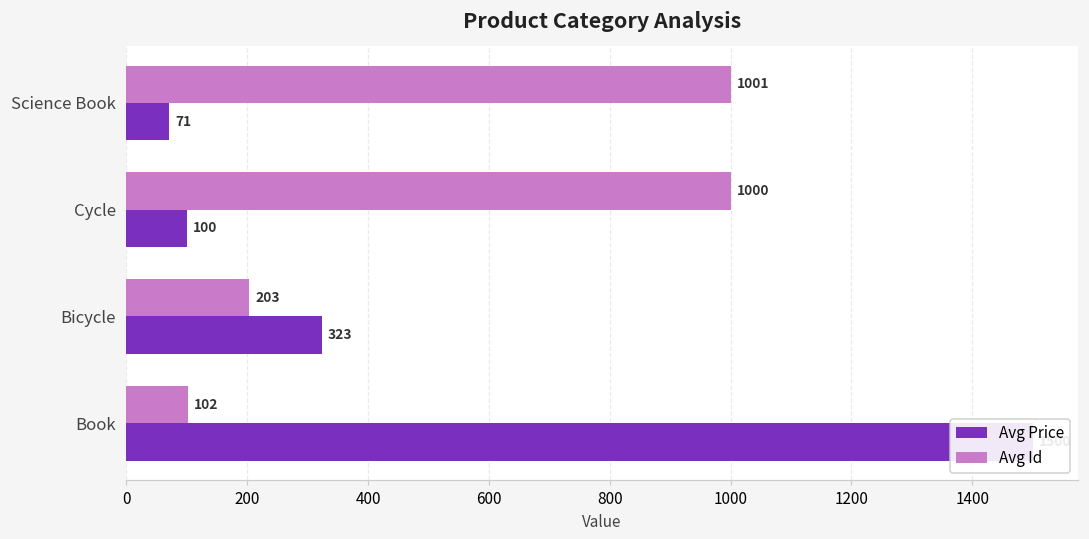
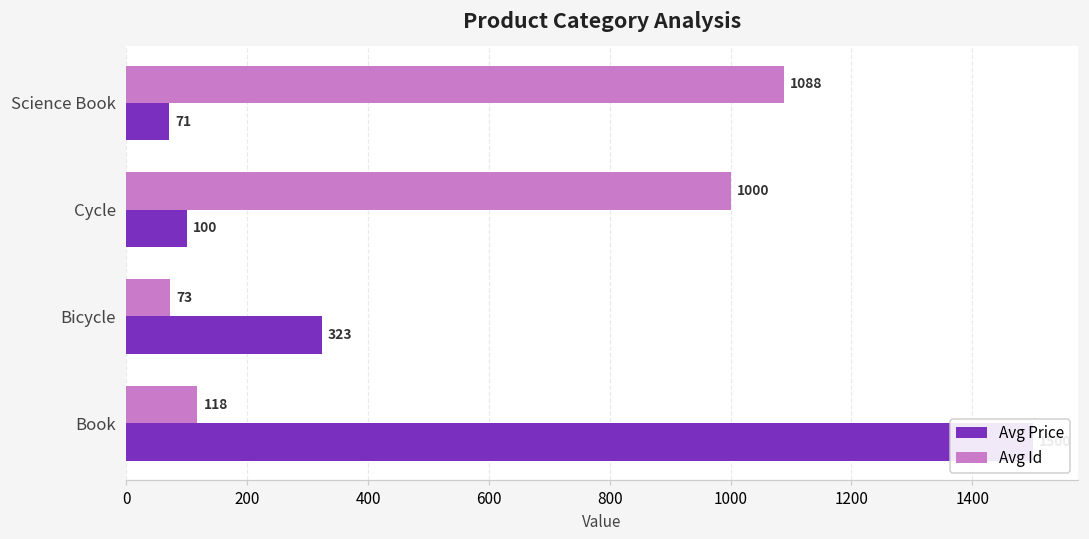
Avg Id, Science Book: 1001 -> 1088
Avg Id, Bicycle: 203 -> 73
Avg Id, Book: 102 -> 118
